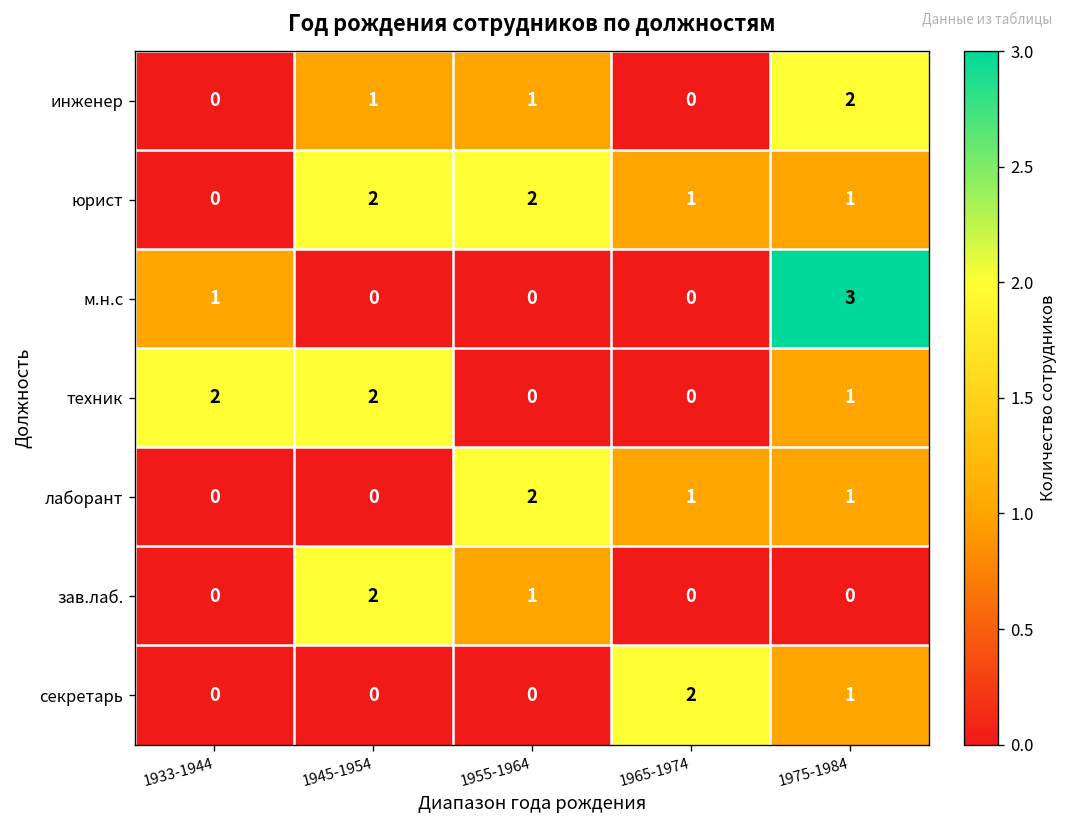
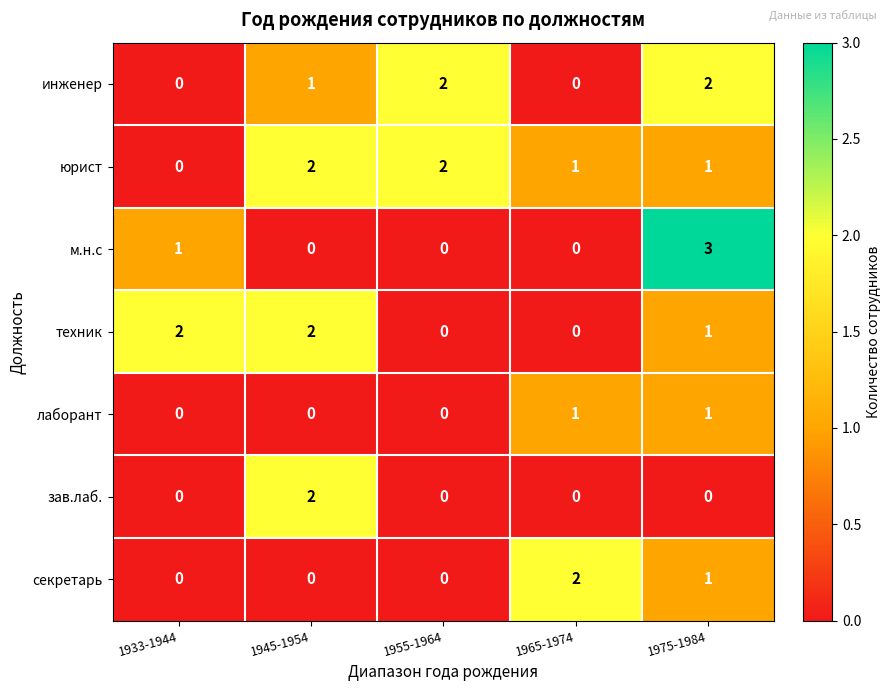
инженер, 1955-1964: 1 -> 2
лаборант, 1955-1964: 2 -> 0
зав.лаб., 1955-1964: 1 -> 0
